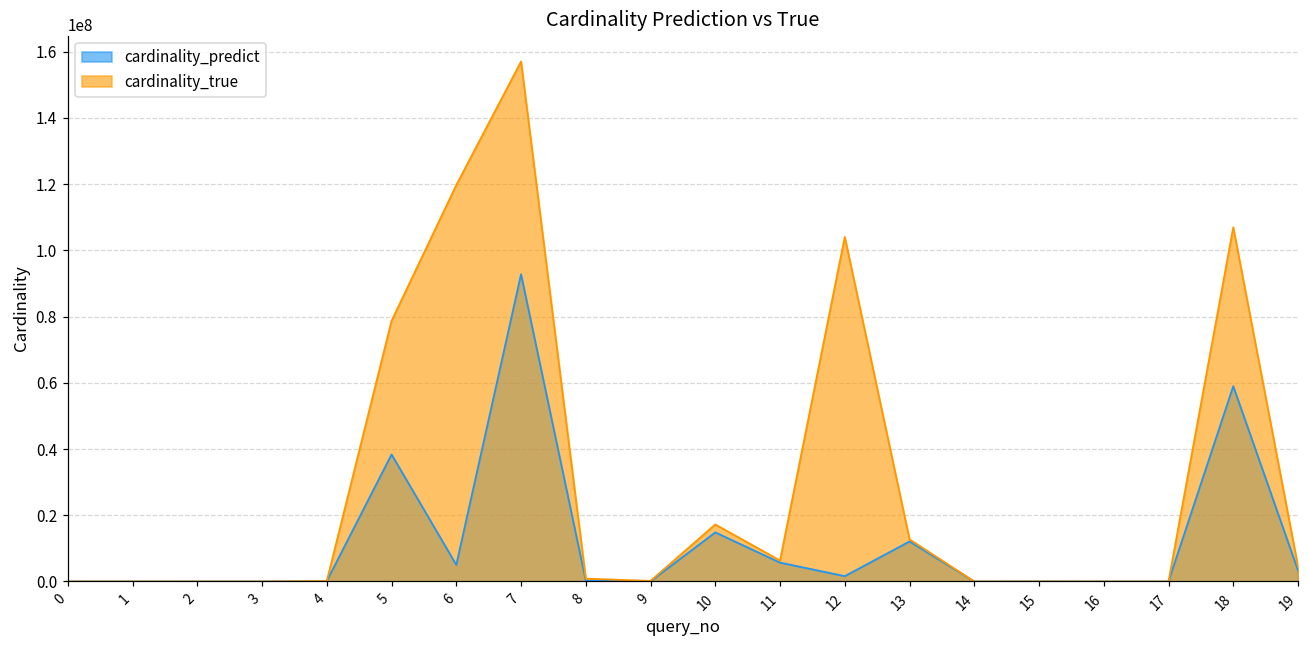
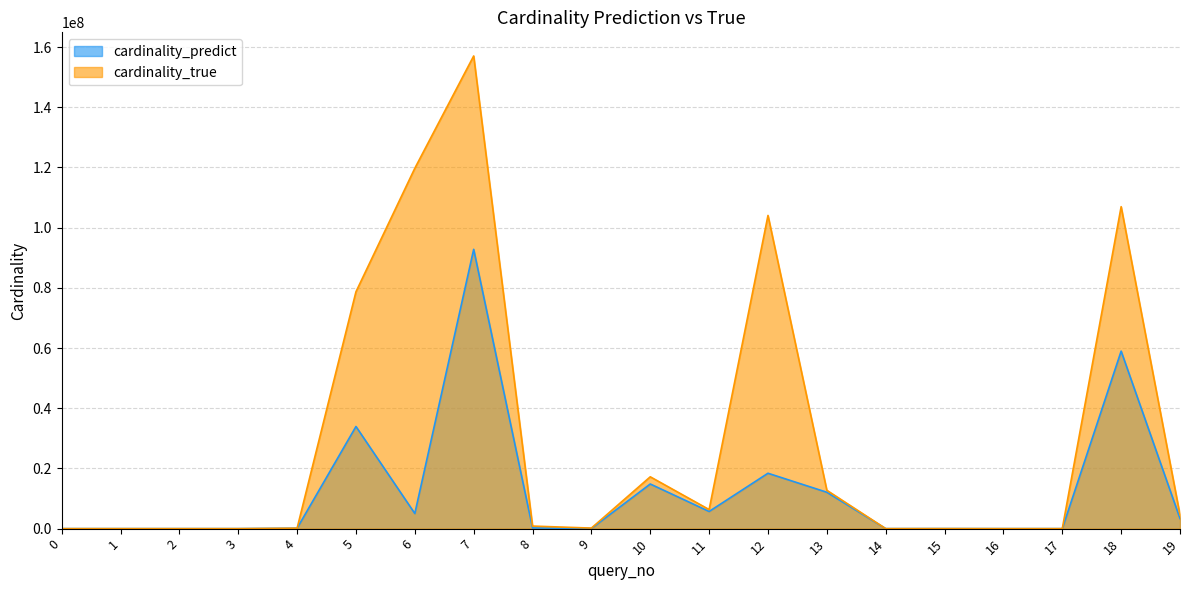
cardinality_predict, 5: 38000000 -> 34000000
cardinality_predict, 12: 2000000 -> 18000000
